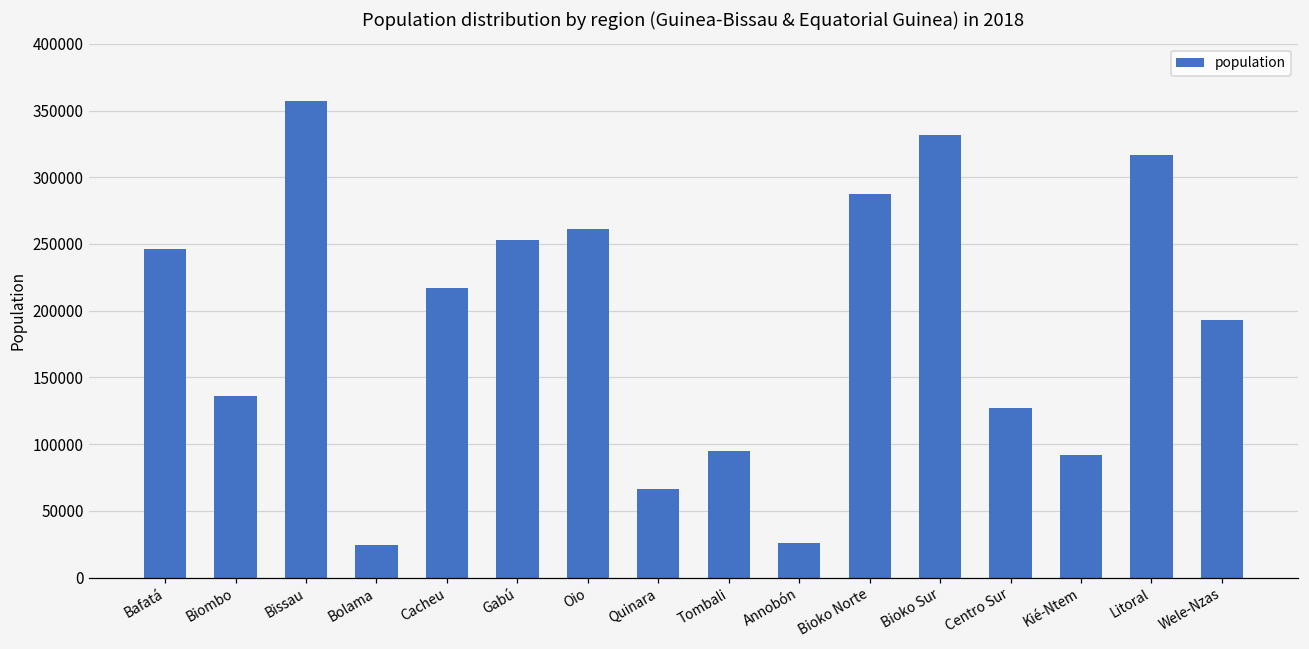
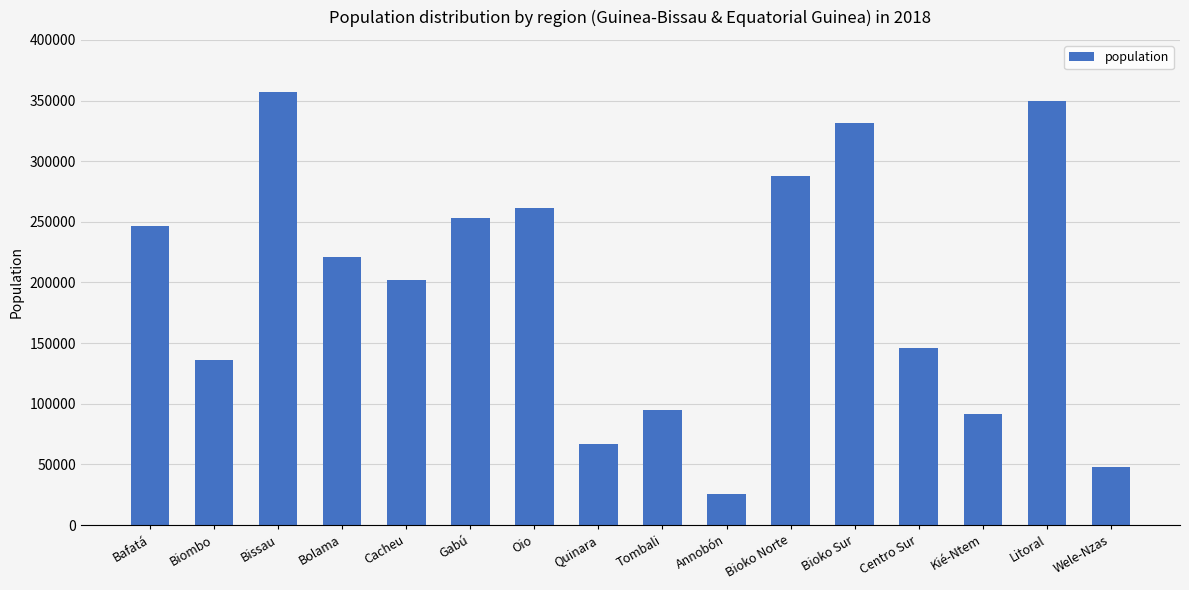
Bolama: 24000 -> 221000
Cacheu: 217000 -> 202000
Centro Sur: 127000 -> 146000
Litoral: 317000 -> 350000
Wele-Nzas: 193000 -> 48000
